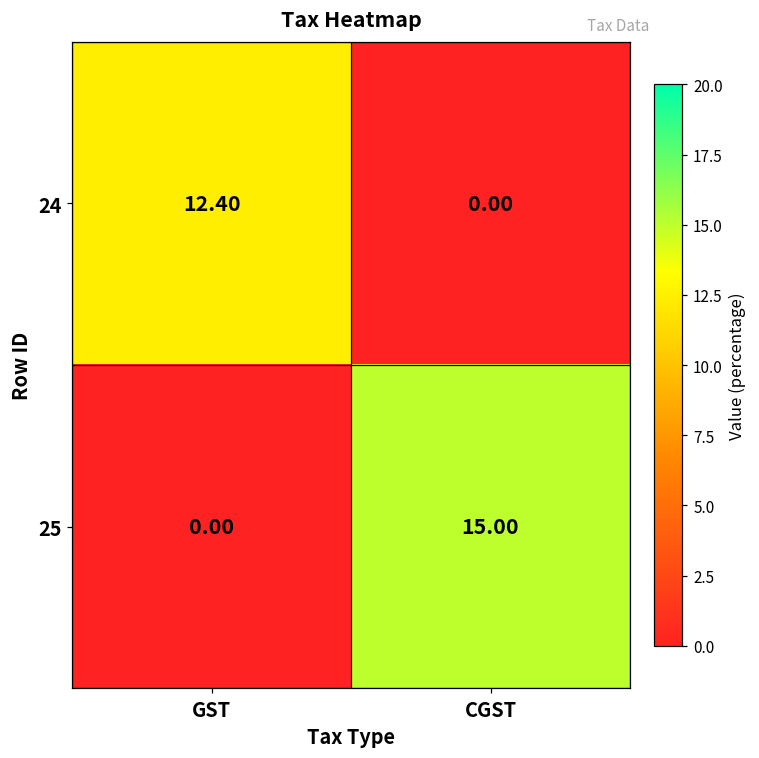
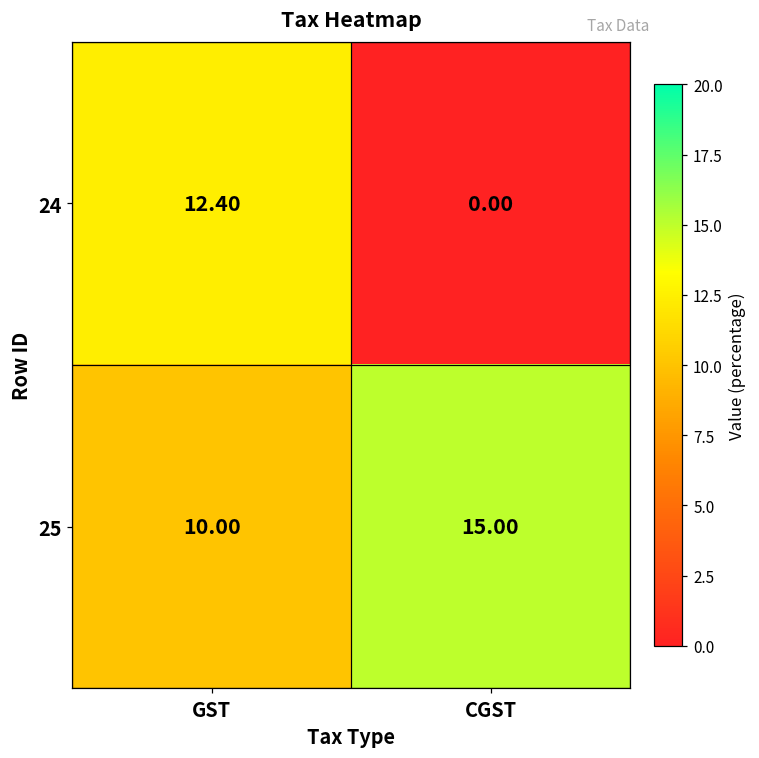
25, GST: 0.00 -> 10.00
